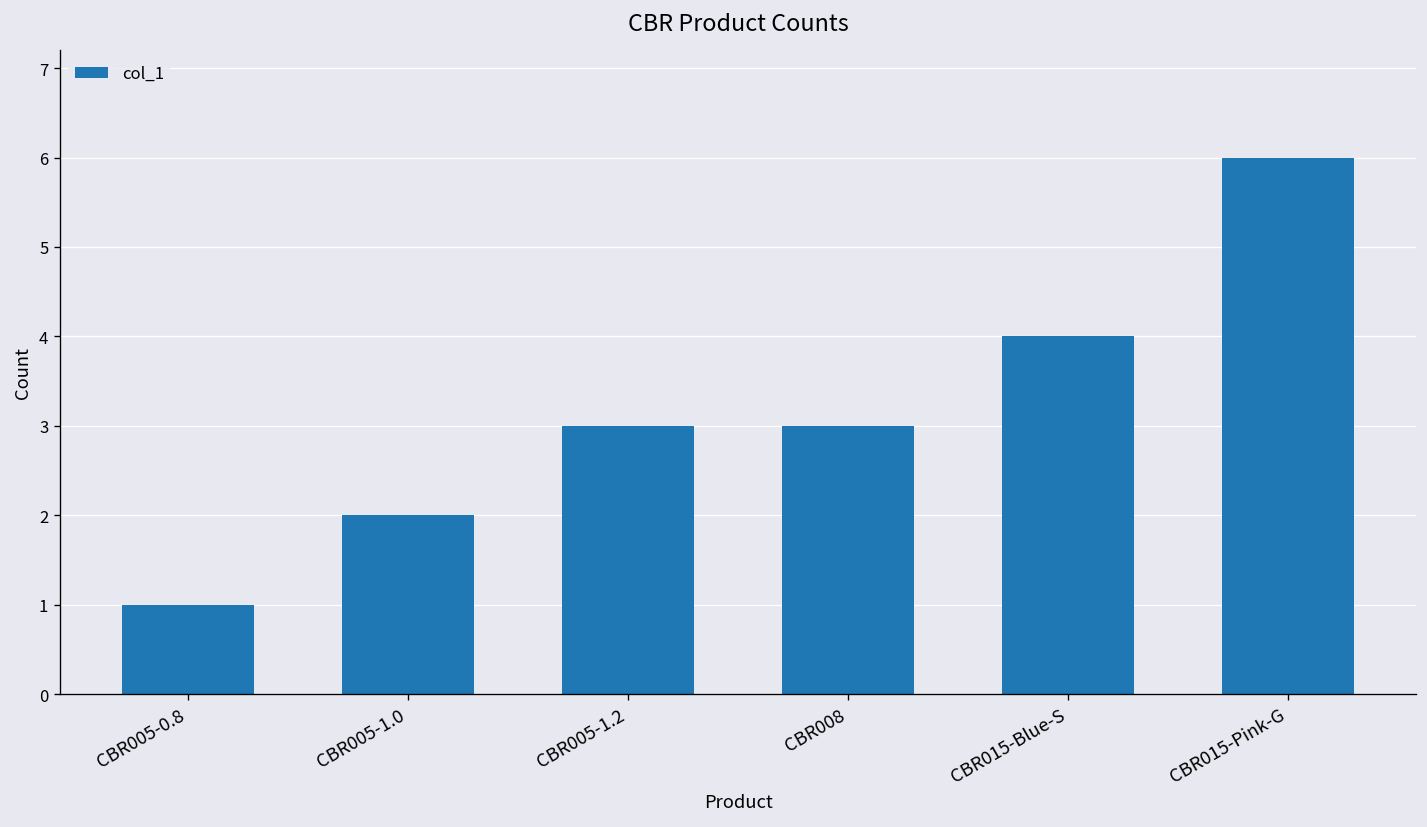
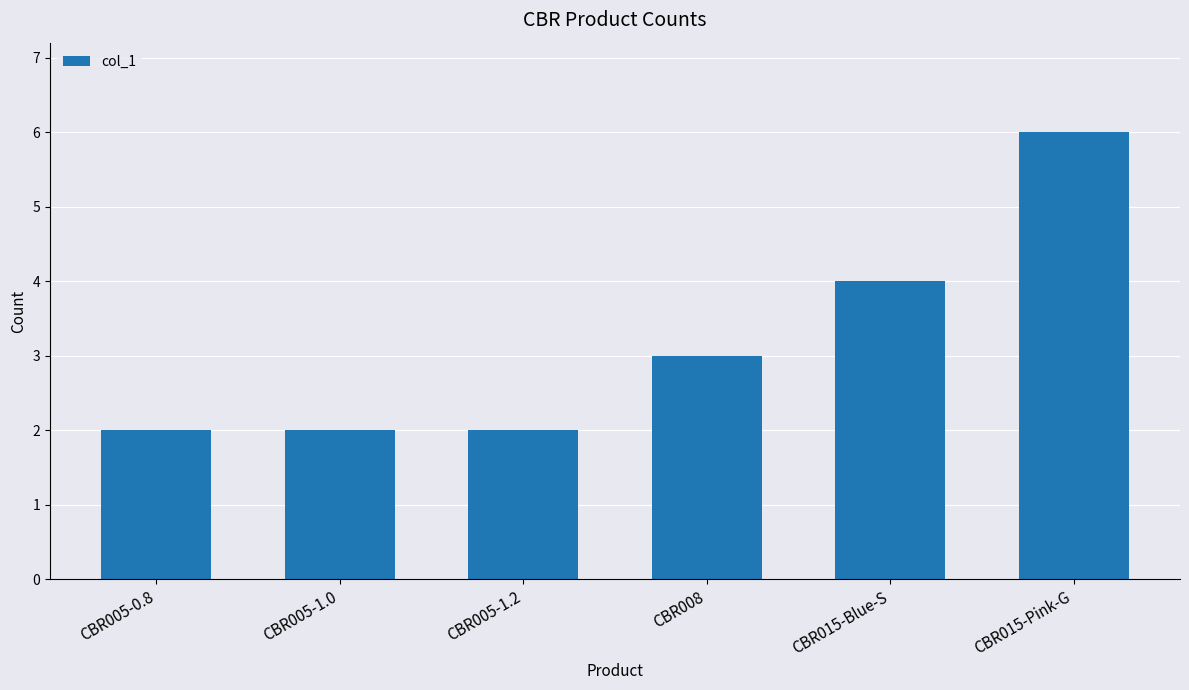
CBR005-0.8: 1 -> 2
CBR005-1.2: 3 -> 2
